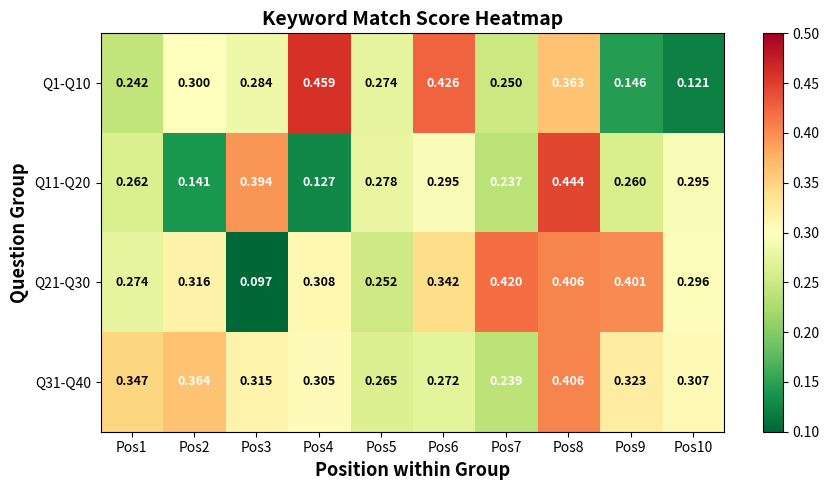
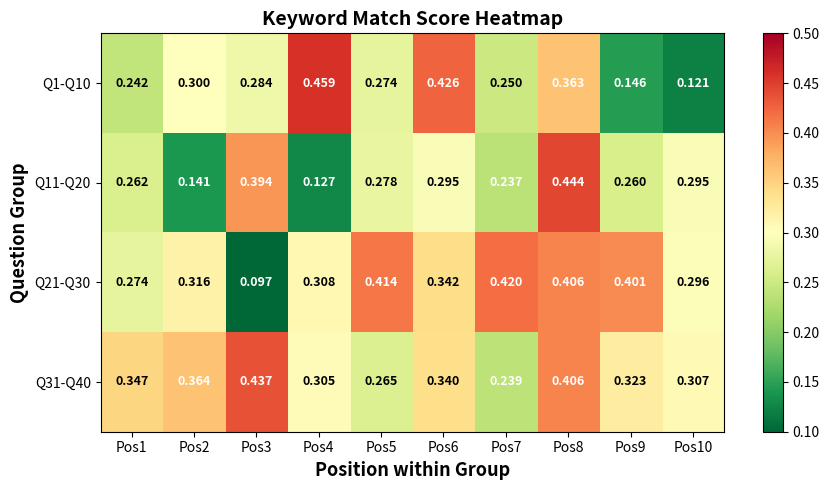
Q21-Q30, Pos5: 0.252 -> 0.414
Q31-Q40, Pos3: 0.315 -> 0.437
Q31-Q40, Pos6: 0.272 -> 0.340
